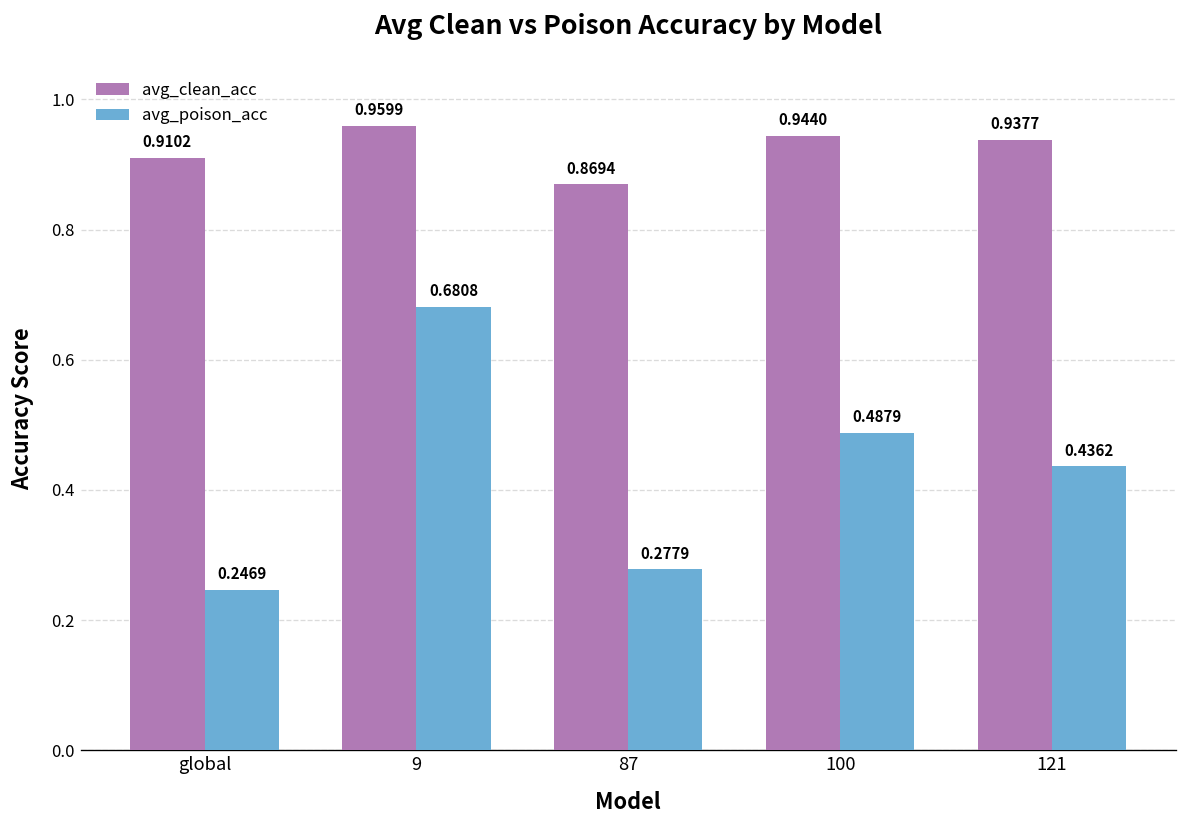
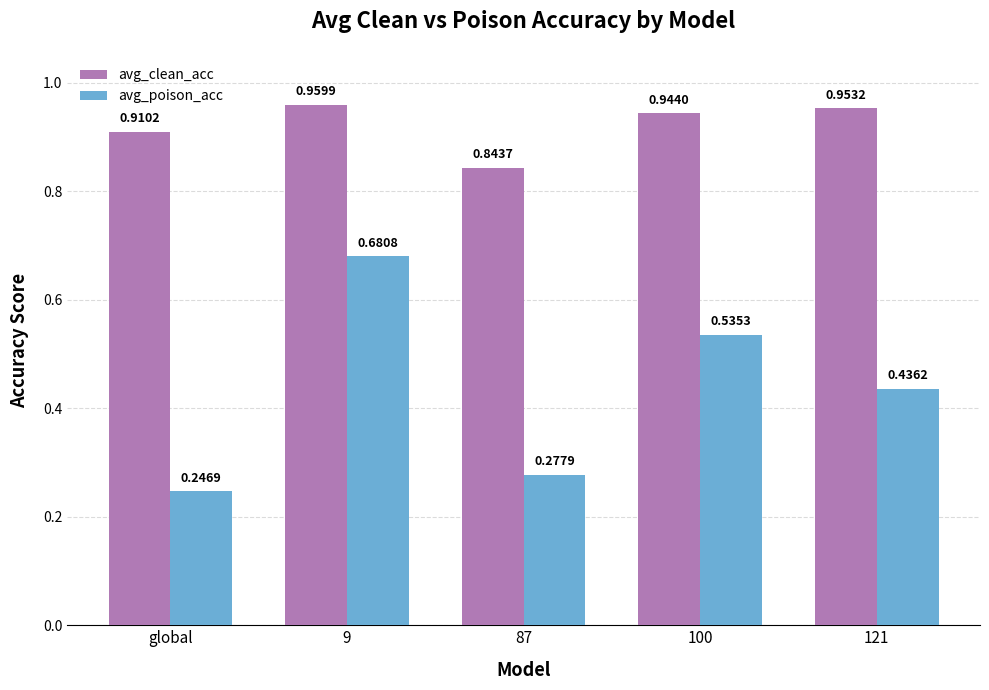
avg_clean_acc, 87: 0.8694 -> 0.8437
avg_poison_acc, 100: 0.4879 -> 0.5353
avg_clean_acc, 121: 0.9377 -> 0.9532
